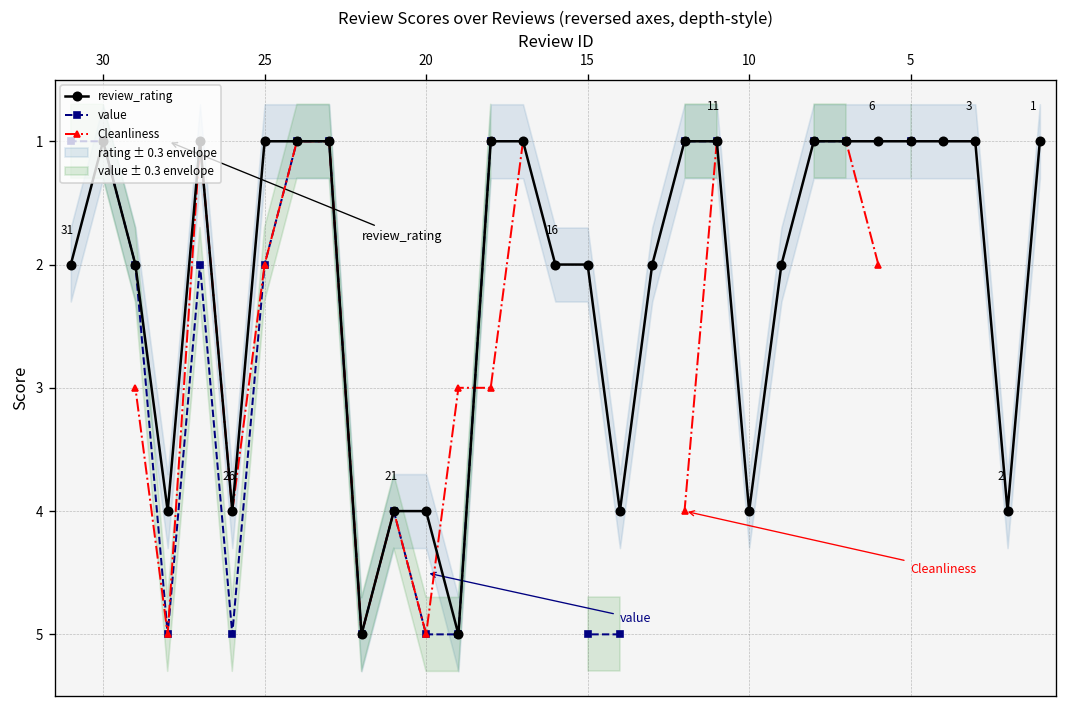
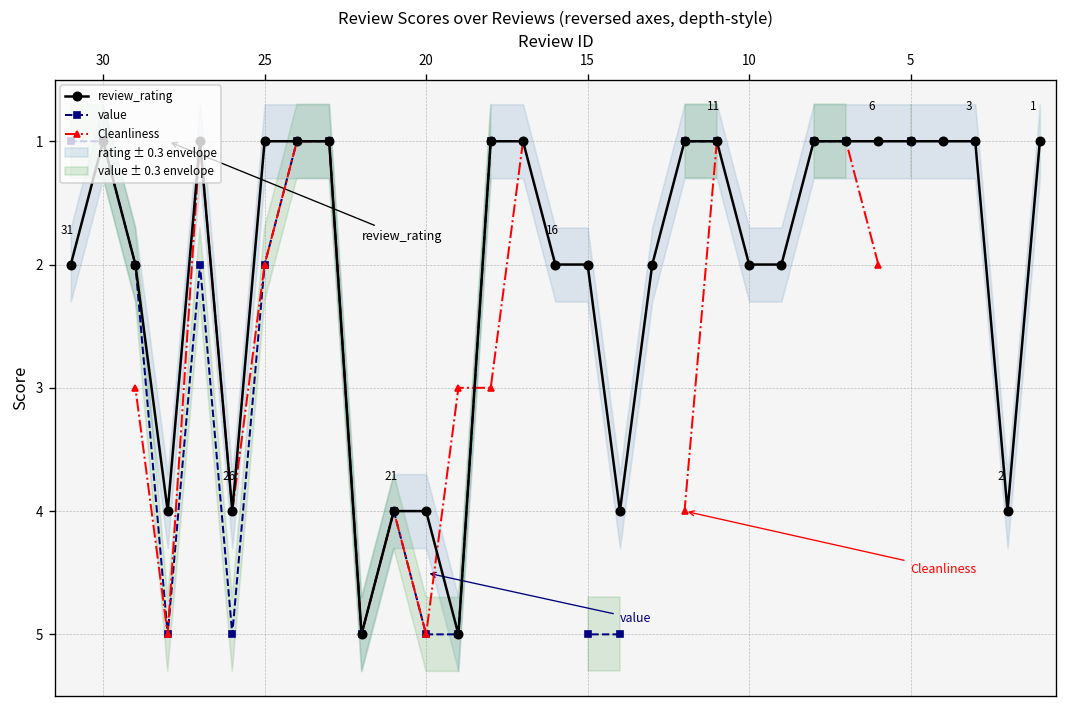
review_rating, 10: 4 -> 2
